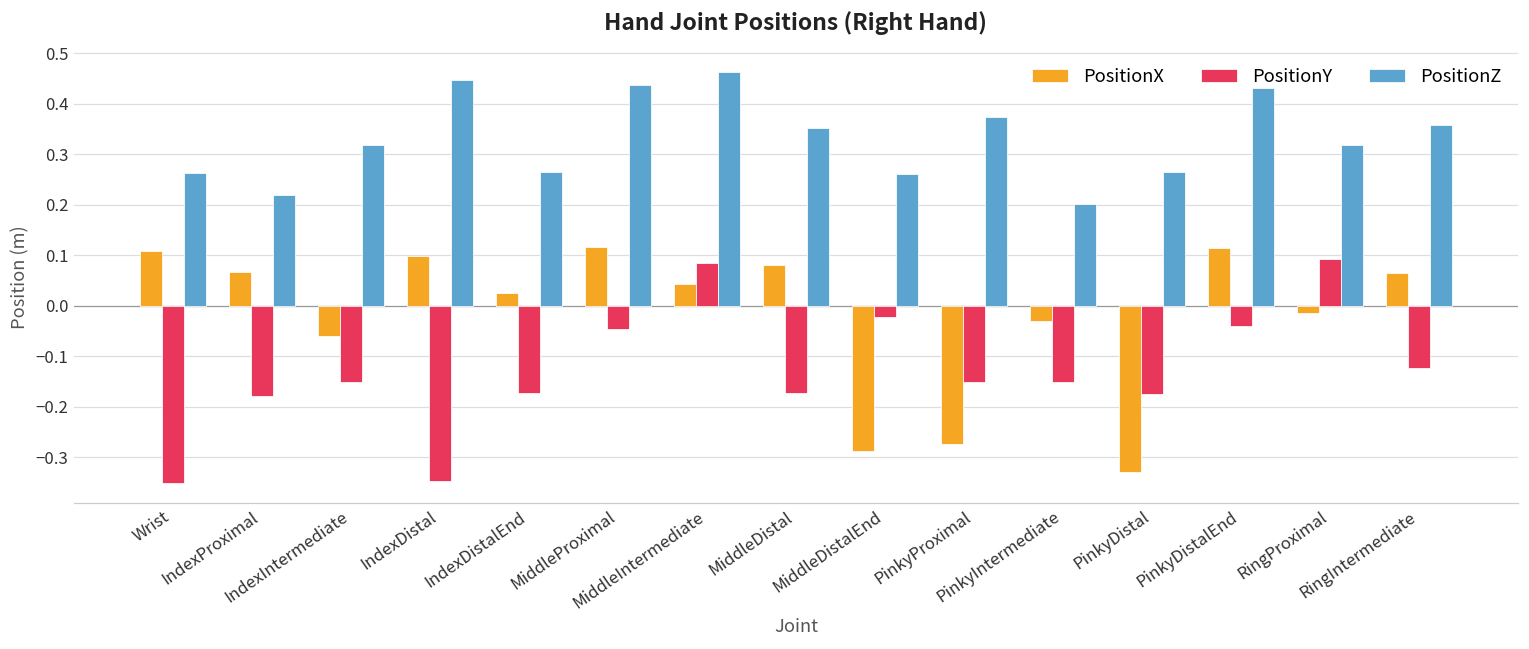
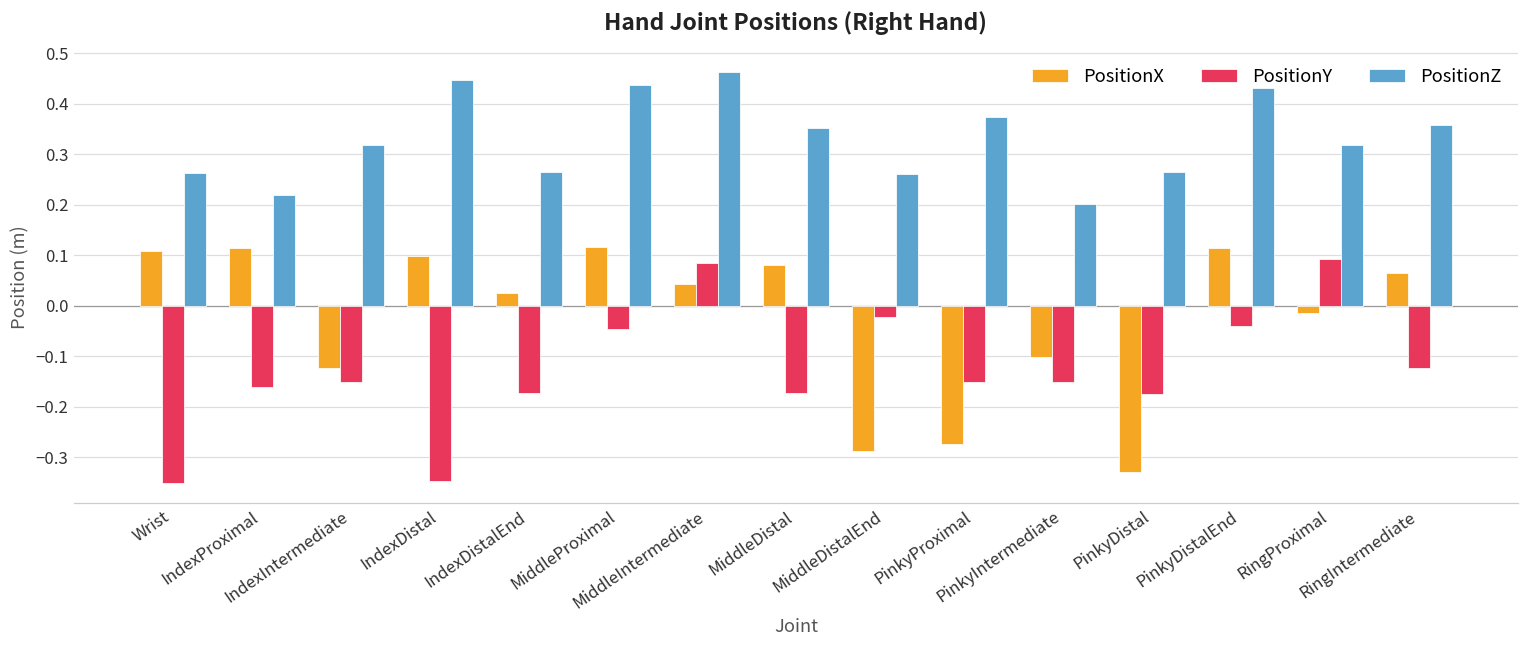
PositionX, IndexProximal: 0.07 -> 0.11
PositionY, IndexProximal: -0.18 -> -0.16
PositionX, IndexIntermediate: -0.06 -> -0.12
PositionX, PinkyIntermediate: -0.03 -> -0.10
